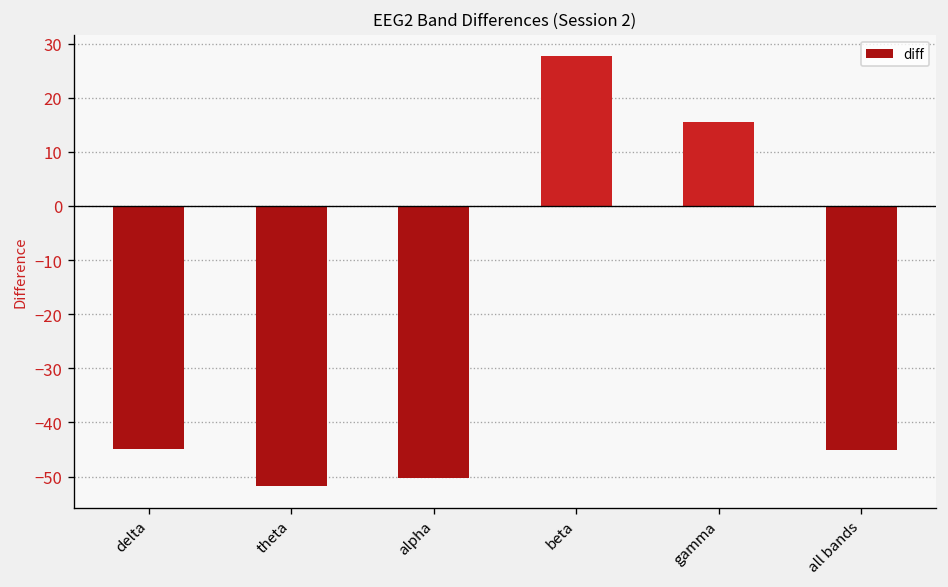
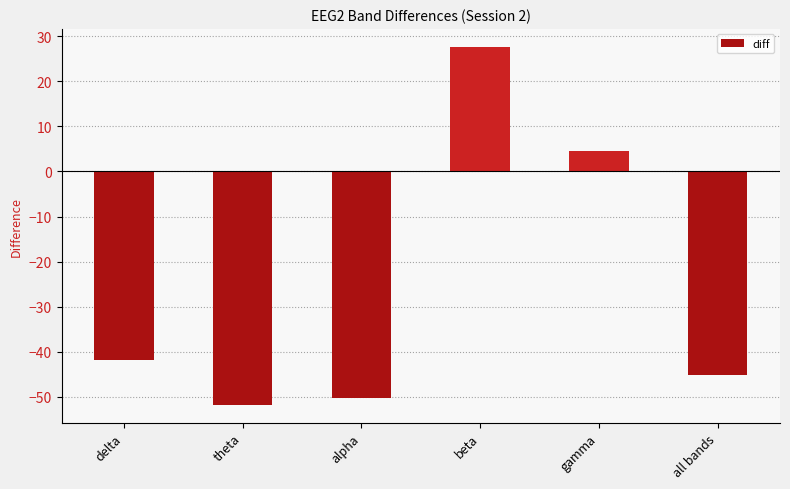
delta: -45 -> -42
gamma: 15 -> 4
